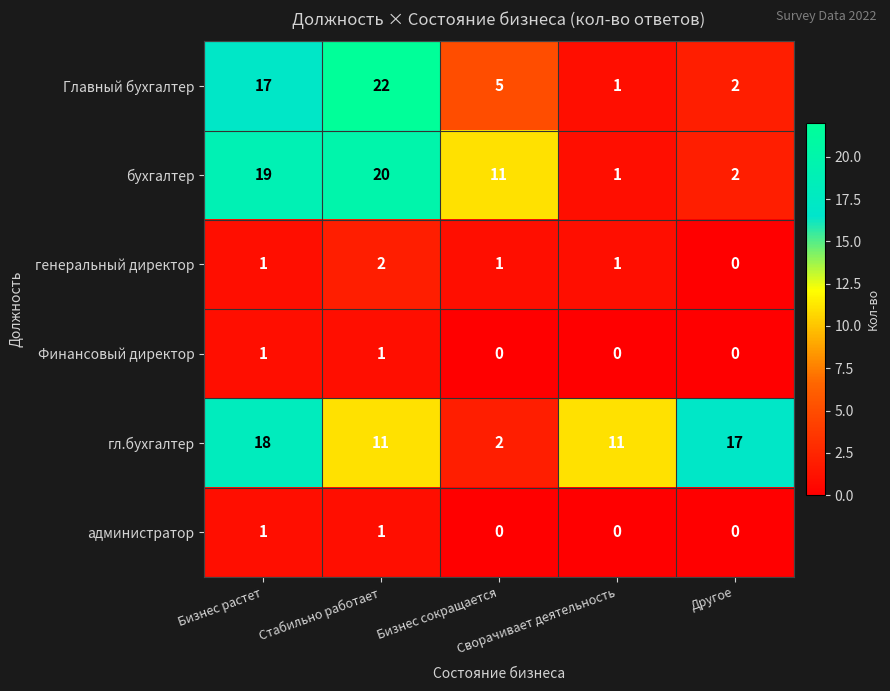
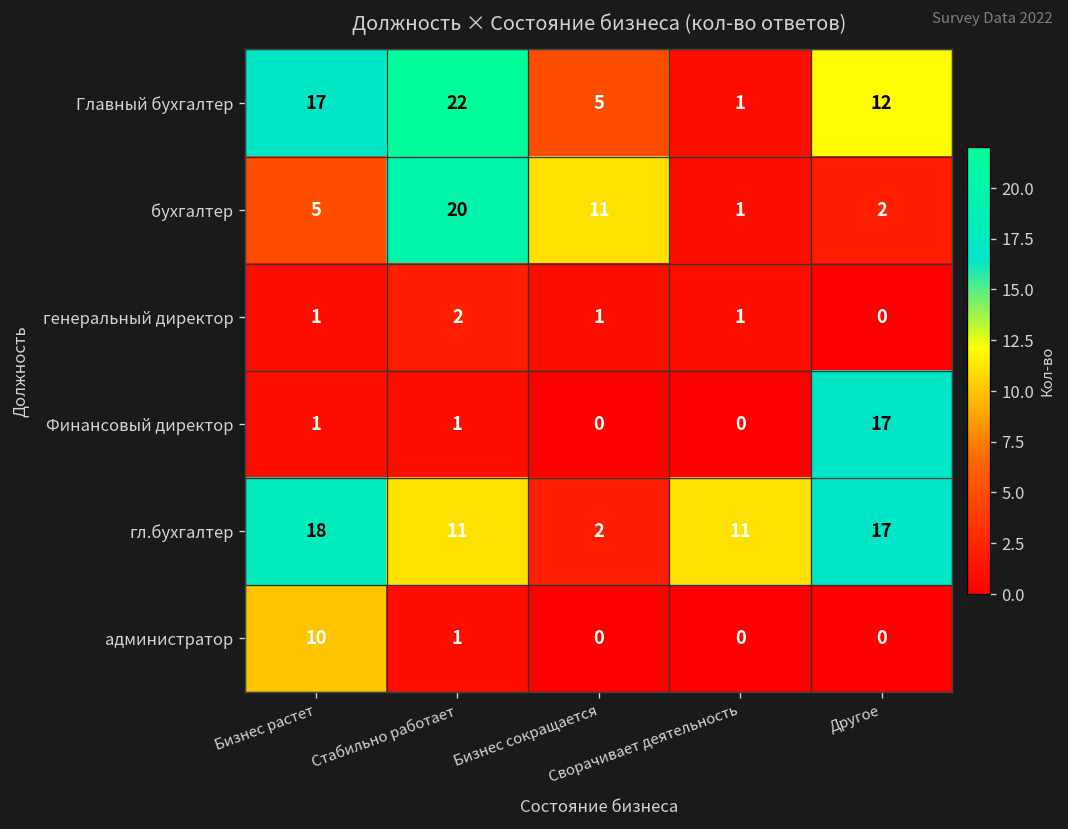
Главный бухгалтер, Другое: 2 -> 12
бухгалтер, Бизнес растет: 19 -> 5
Финансовый директор, Другое: 0 -> 17
администратор, Бизнес растет: 1 -> 10
